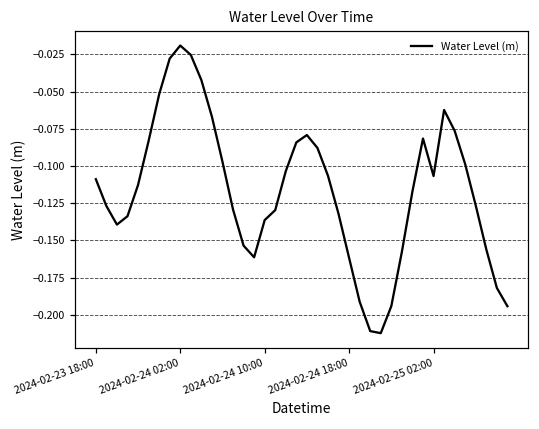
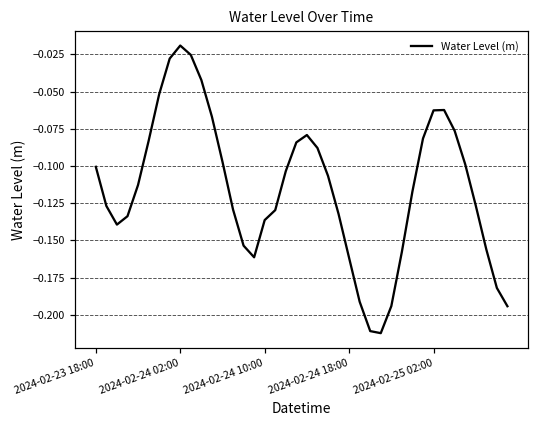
2024-02-23 18:00: -0.109 -> -0.101
2024-02-25 02:00: -0.107 -> -0.063
